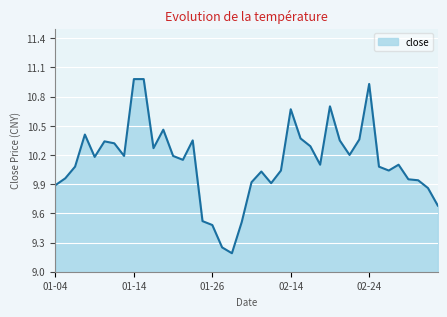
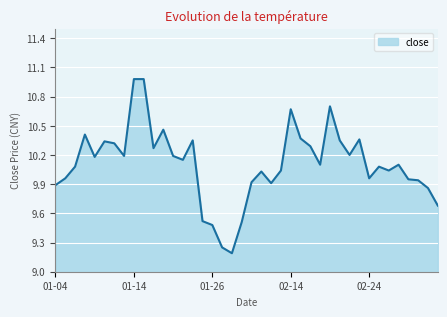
02-24: 10.9 -> 10.0
